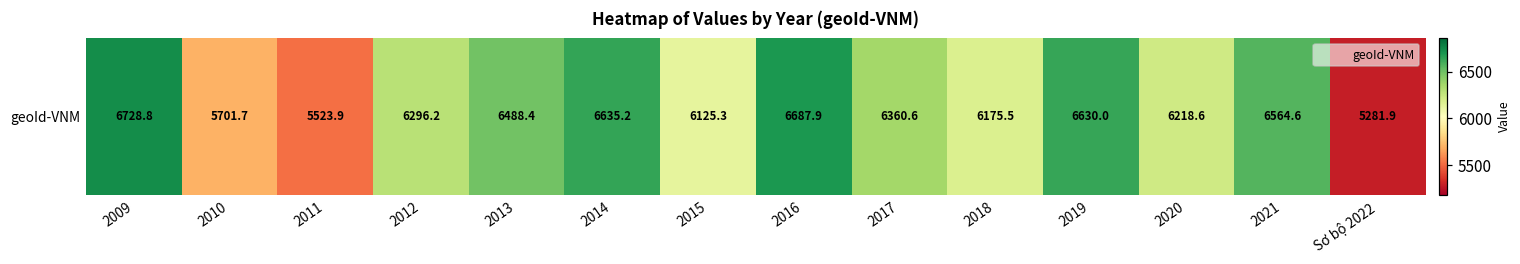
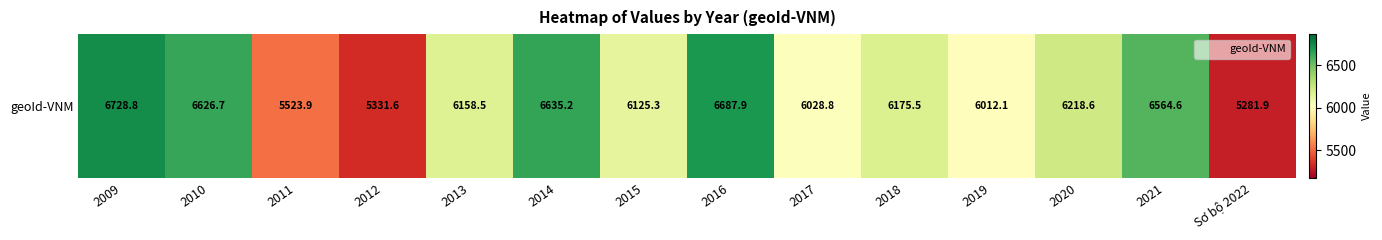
geoId-VNM, 2010: 5701.7 -> 6626.7
geoId-VNM, 2012: 6296.2 -> 5331.6
geoId-VNM, 2013: 6488.4 -> 6158.5
geoId-VNM, 2017: 6360.6 -> 6028.8
geoId-VNM, 2019: 6630.0 -> 6012.1
